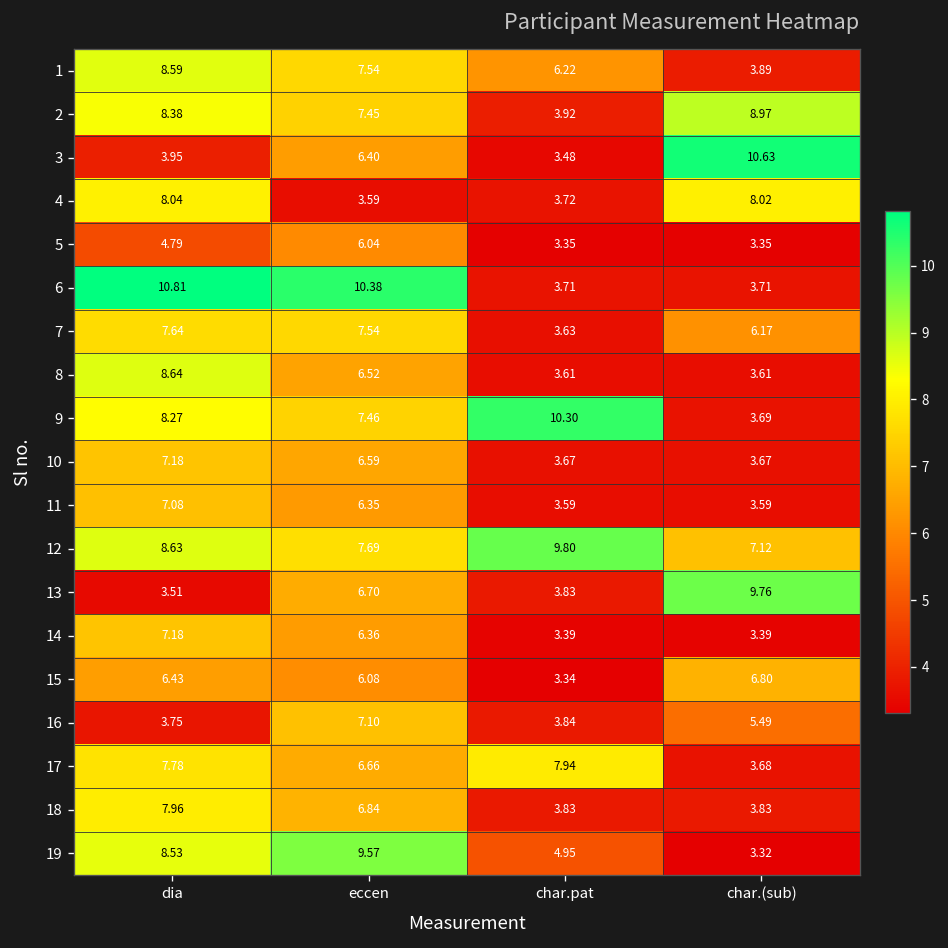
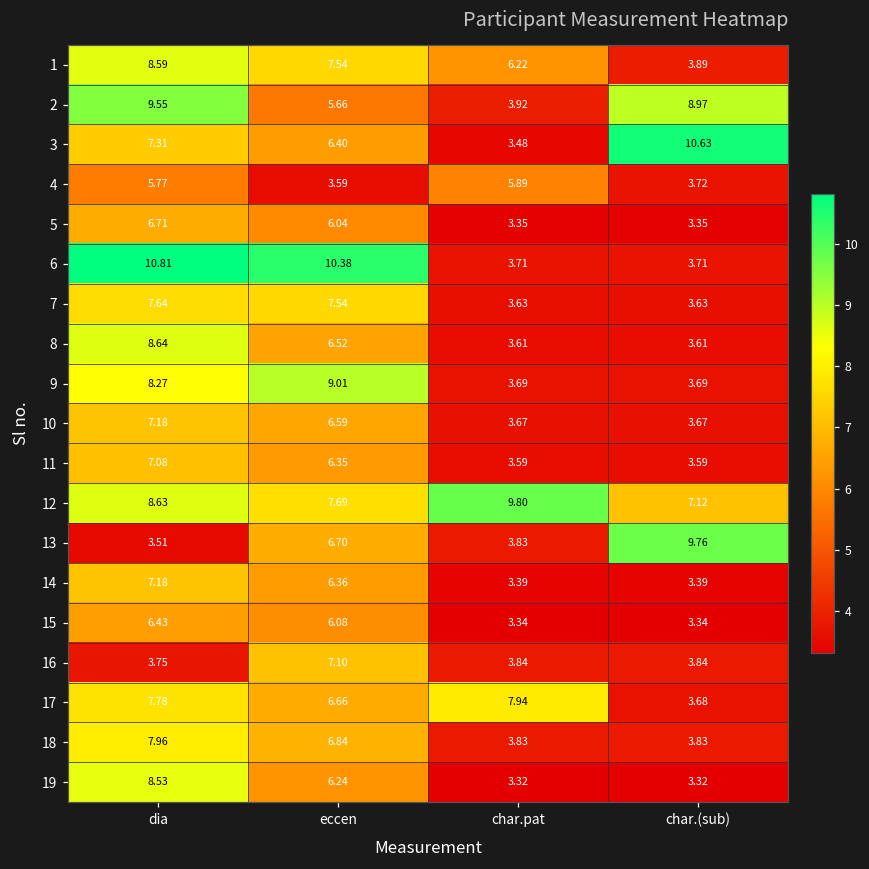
2, dia: 8.38 -> 9.55
2, eccen: 7.45 -> 5.66
3, dia: 3.95 -> 7.31
4, dia: 8.04 -> 5.77
4, char.pat: 3.72 -> 5.89
4, char.(sub): 8.02 -> 3.72
5, dia: 4.79 -> 6.71
7, char.(sub): 6.17 -> 3.63
9, eccen: 7.46 -> 9.01
9, char.pat: 10.30 -> 3.69
15, char.(sub): 6.80 -> 3.34
16, char.(sub): 5.49 -> 3.84
19, eccen: 9.57 -> 6.24
19, char.pat: 4.95 -> 3.32
